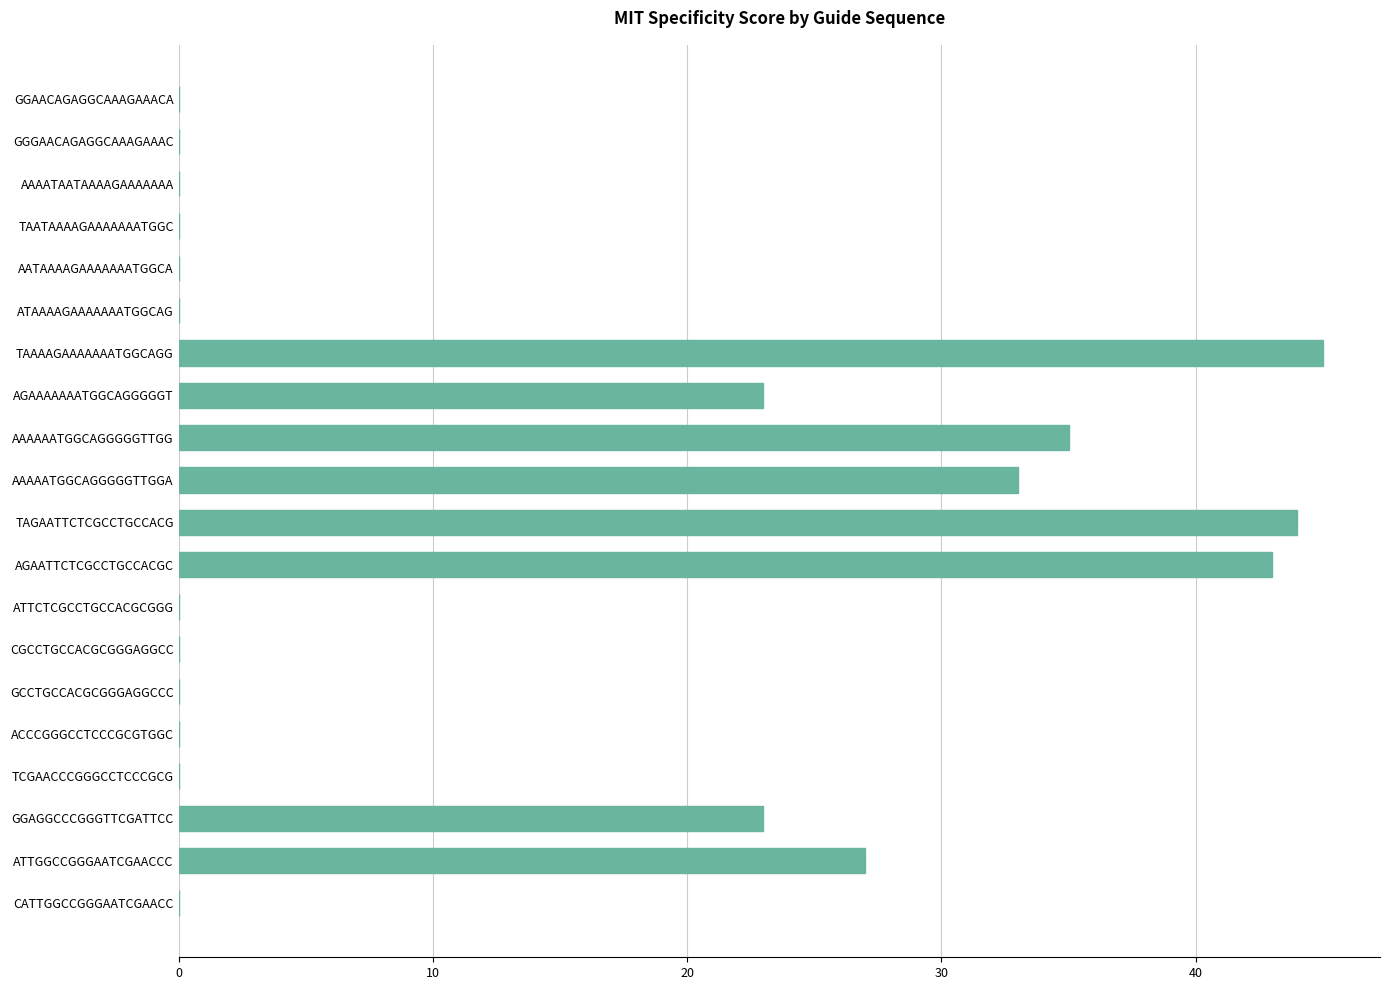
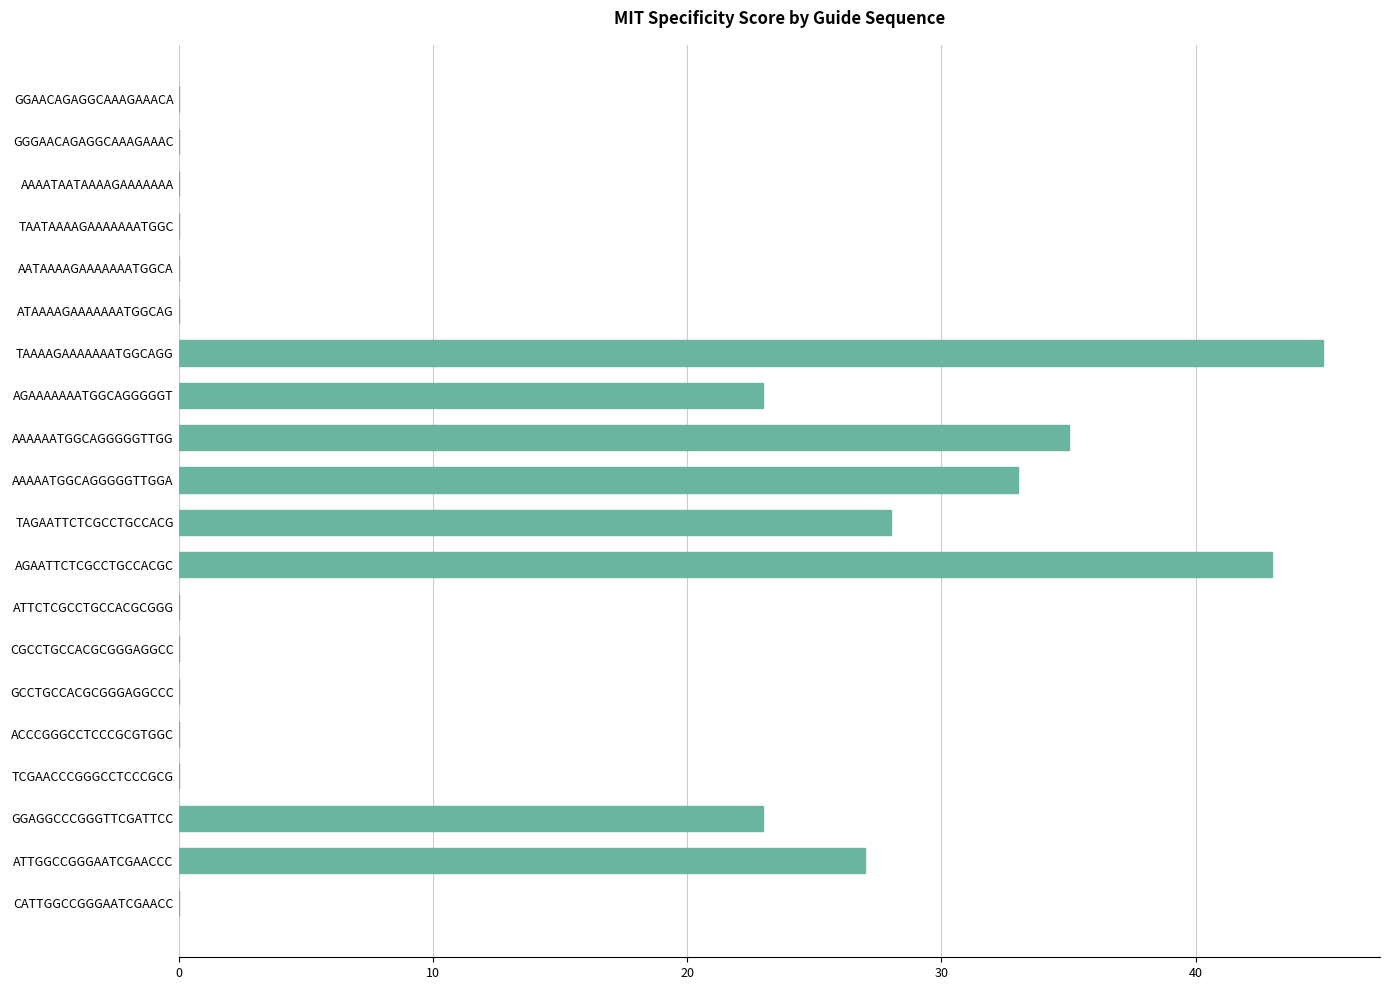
TAGAATTCTCGCCTGCCACG: 44 -> 28
